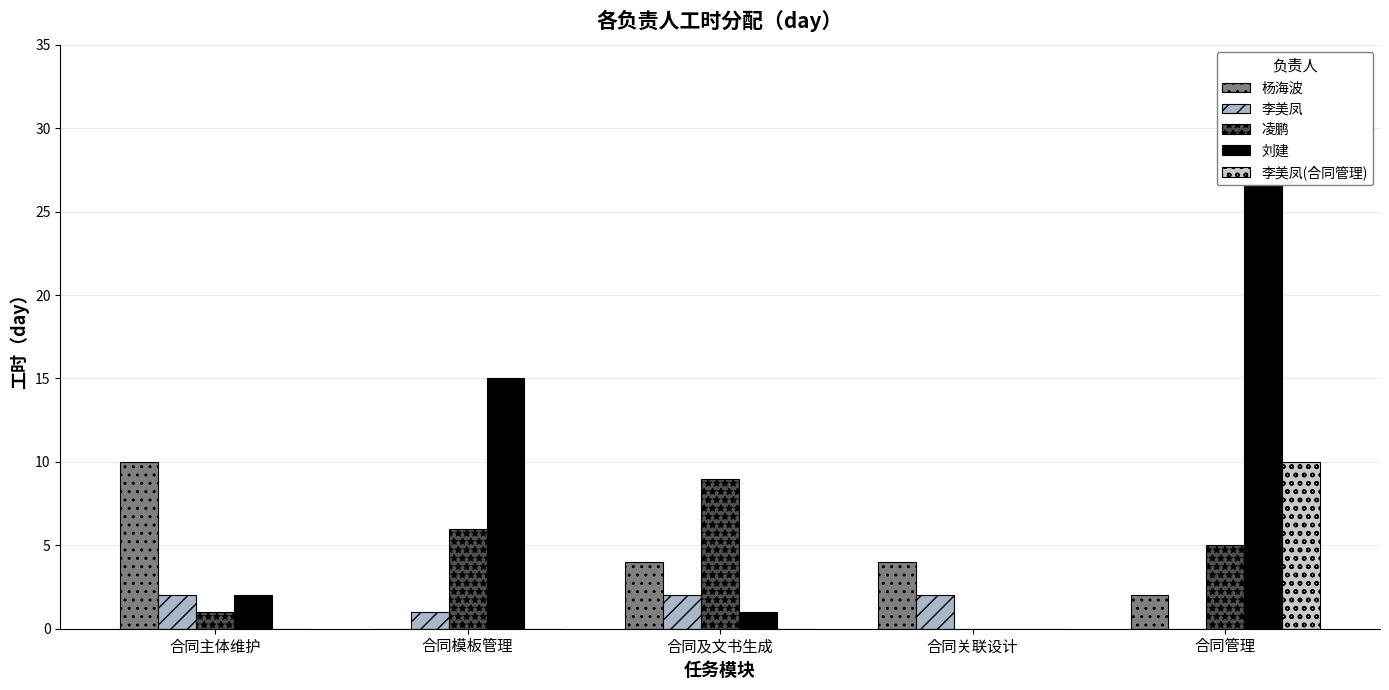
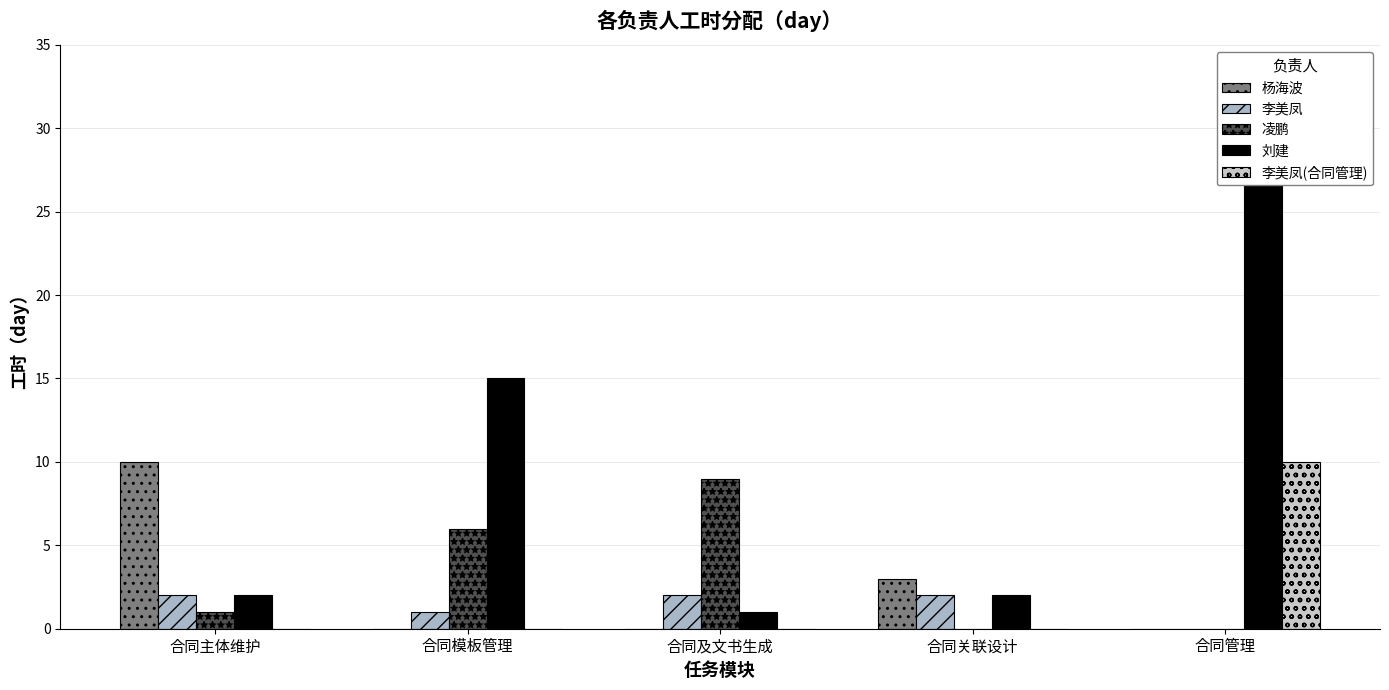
杨海波, 合同及文书生成: 4 -> 0
杨海波, 合同关联设计: 4 -> 3
刘建, 合同关联设计: 0 -> 2
杨海波, 合同管理: 2 -> 0
凌鹏, 合同管理: 5 -> 0
